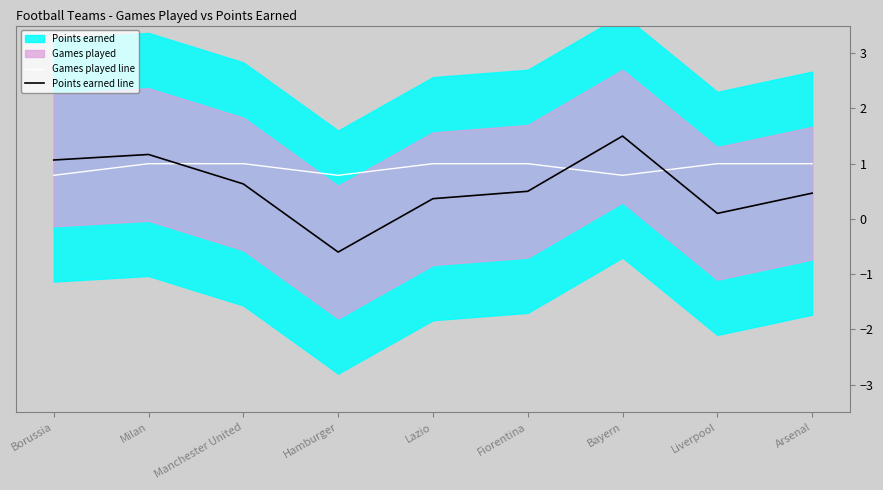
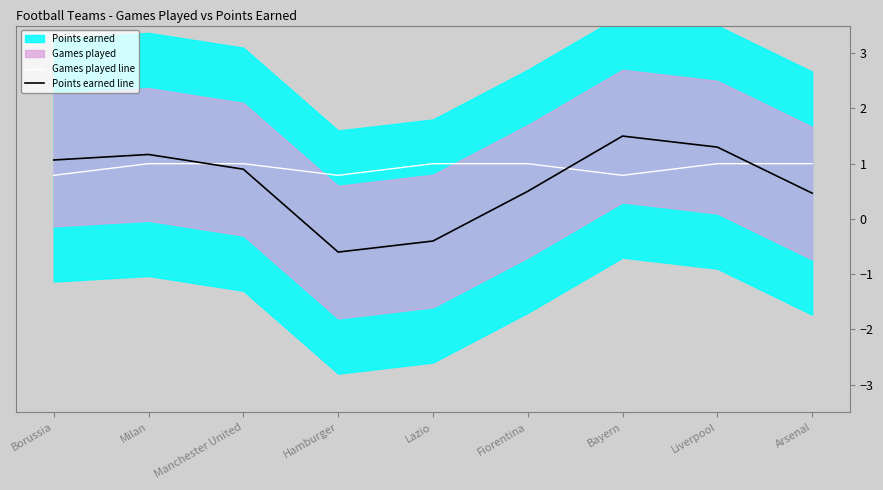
Points earned line, Manchester United: 0.6 -> 0.9
Points earned line, Lazio: 0.4 -> -0.4
Points earned line, Liverpool: 0.1 -> 1.3
